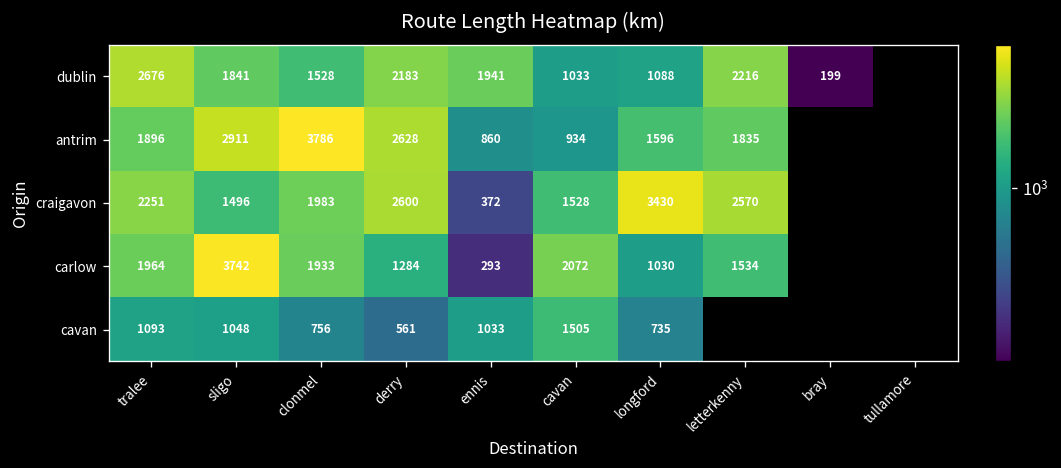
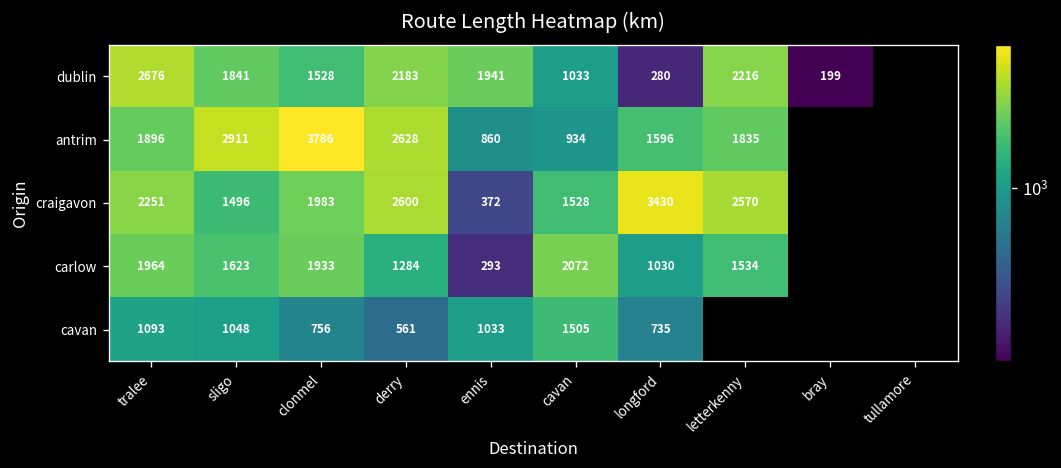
dublin, longford: 1088 -> 280
carlow, sligo: 3742 -> 1623
